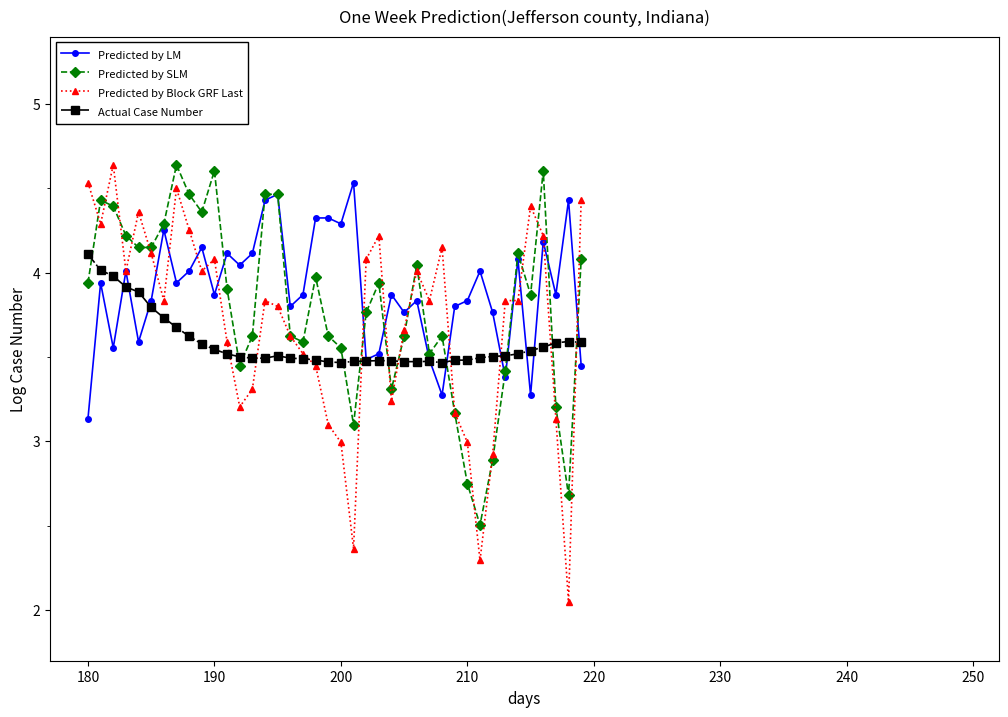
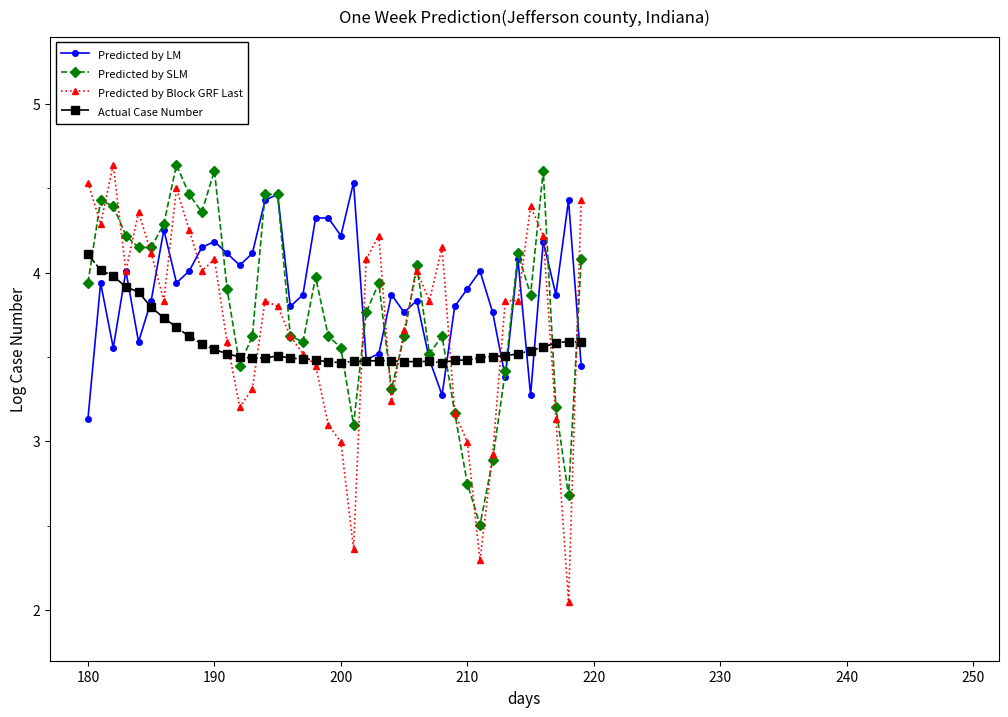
Predicted by LM, 190: 3.87 -> 4.19
Predicted by LM, 200: 4.29 -> 4.22
Predicted by LM, 210: 3.84 -> 3.91
